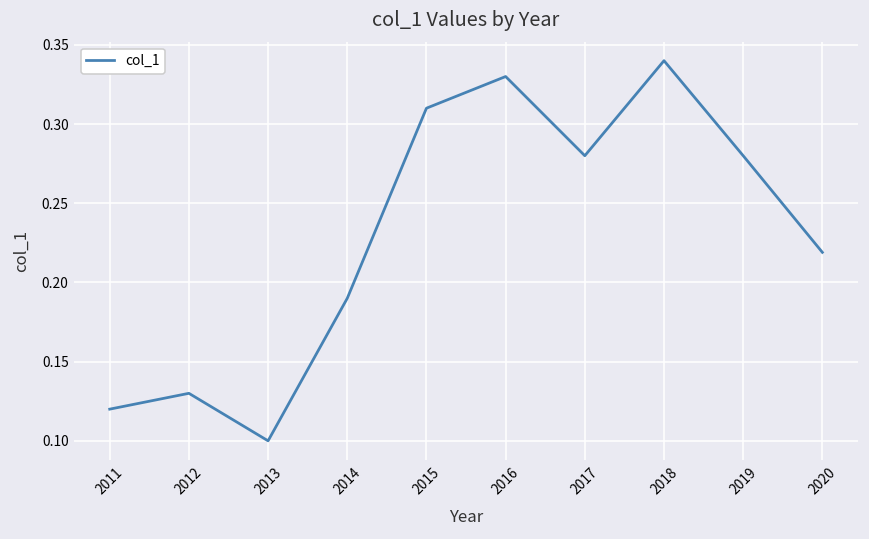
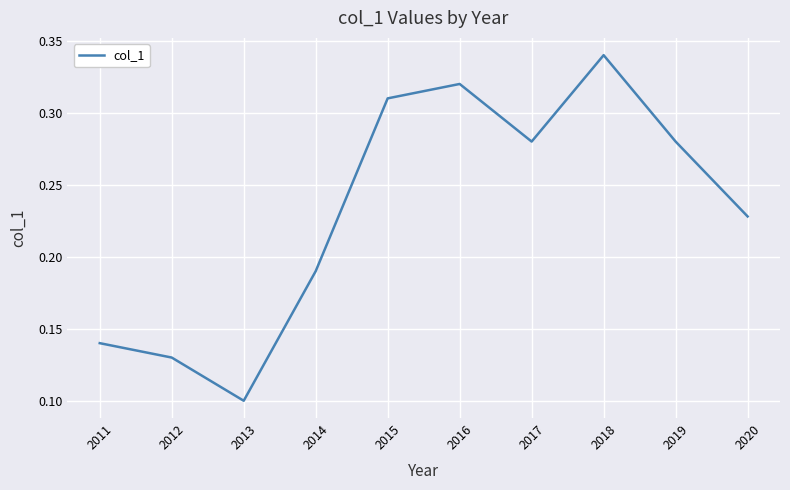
2011: 0.12 -> 0.14
2016: 0.33 -> 0.32
2020: 0.219 -> 0.228
